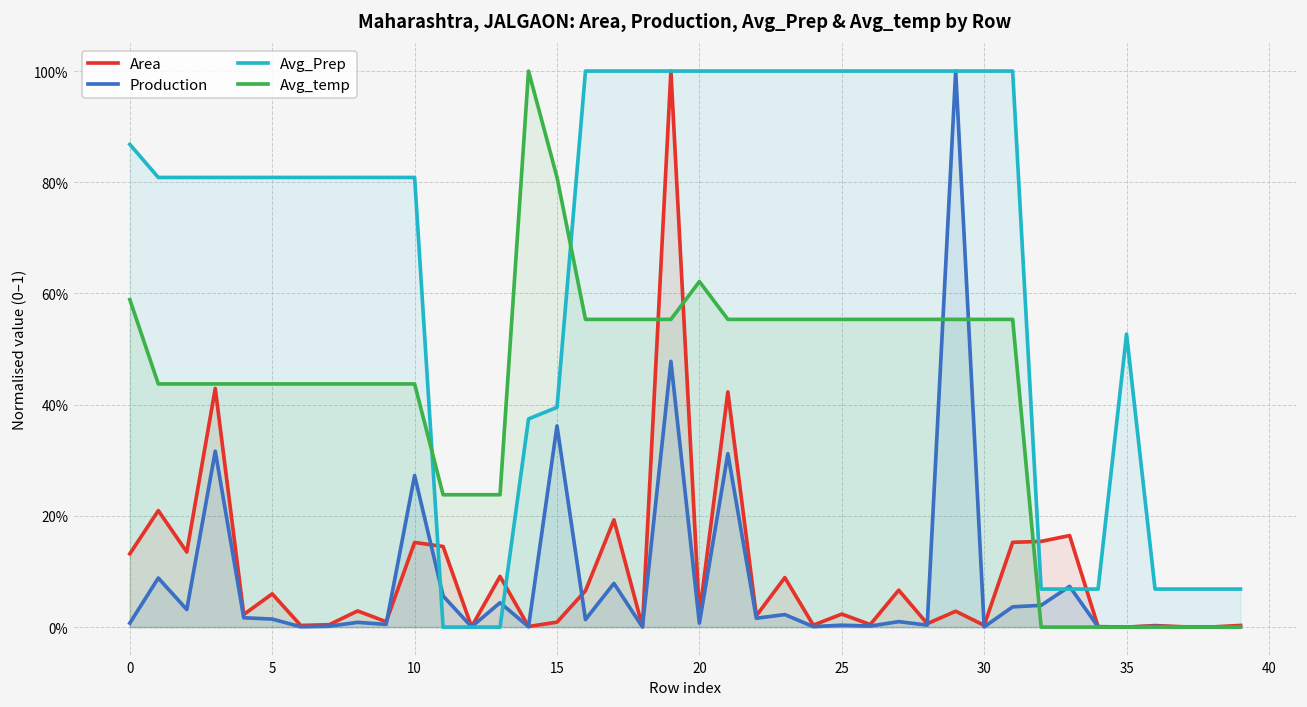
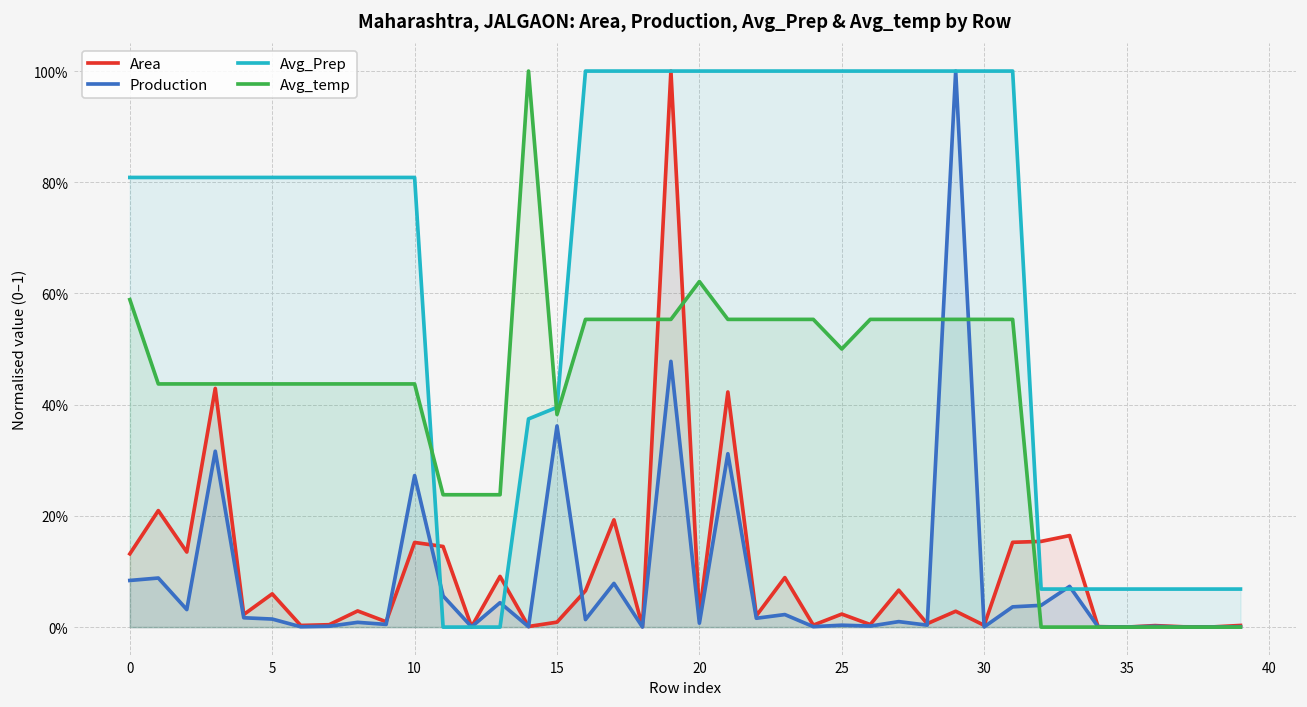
Production, 0: 1% -> 8%
Avg_Prep, 0: 87% -> 81%
Avg_temp, 15: 81% -> 38%
Avg_temp, 25: 55% -> 50%
Avg_Prep, 35: 53% -> 7%
